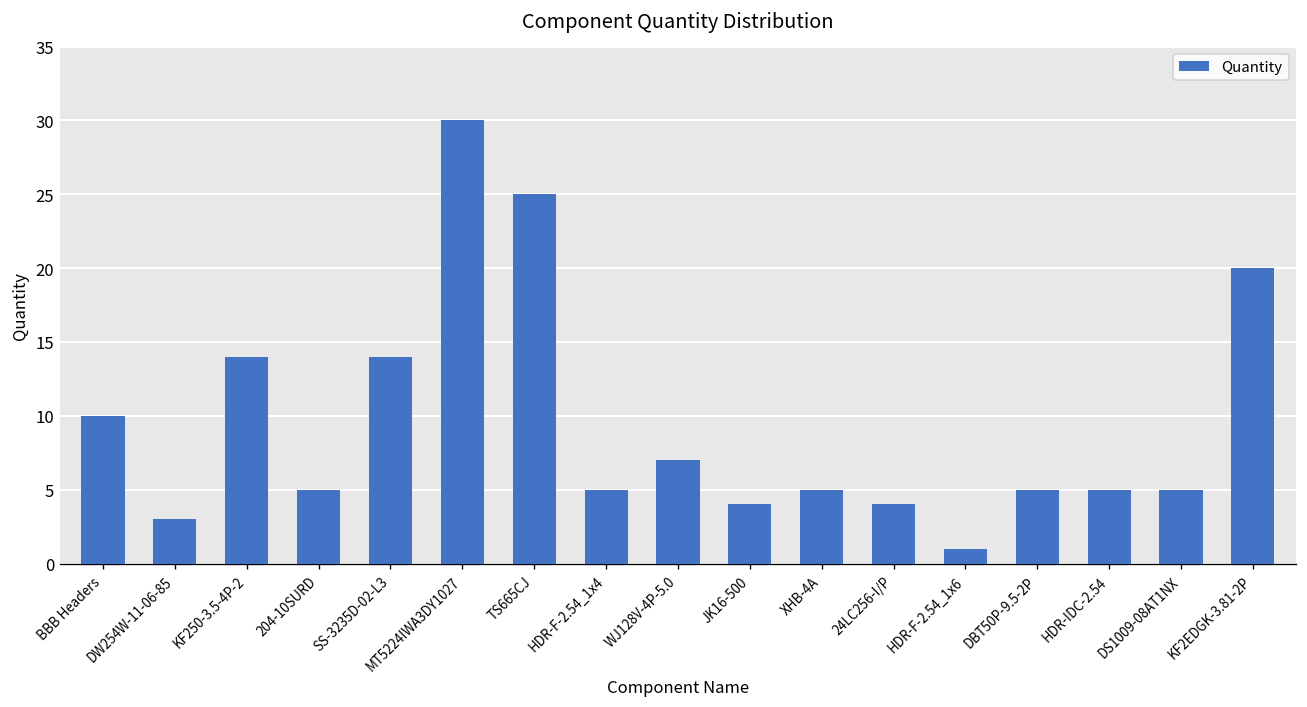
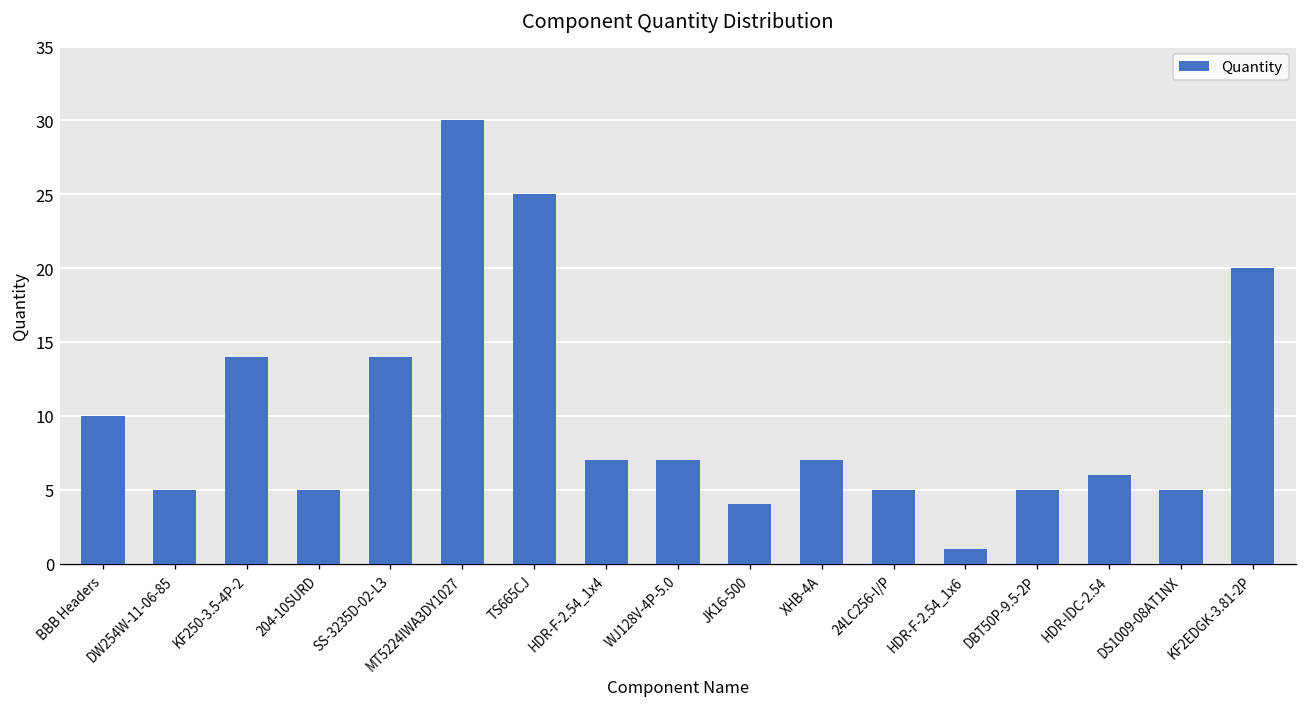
DW254W-11-06-85: 3 -> 5
HDR-F-2.54_1x4: 5 -> 7
XHB-4A: 5 -> 7
24LC256-I/P: 4 -> 5
HDR-IDC-2.54: 5 -> 6
